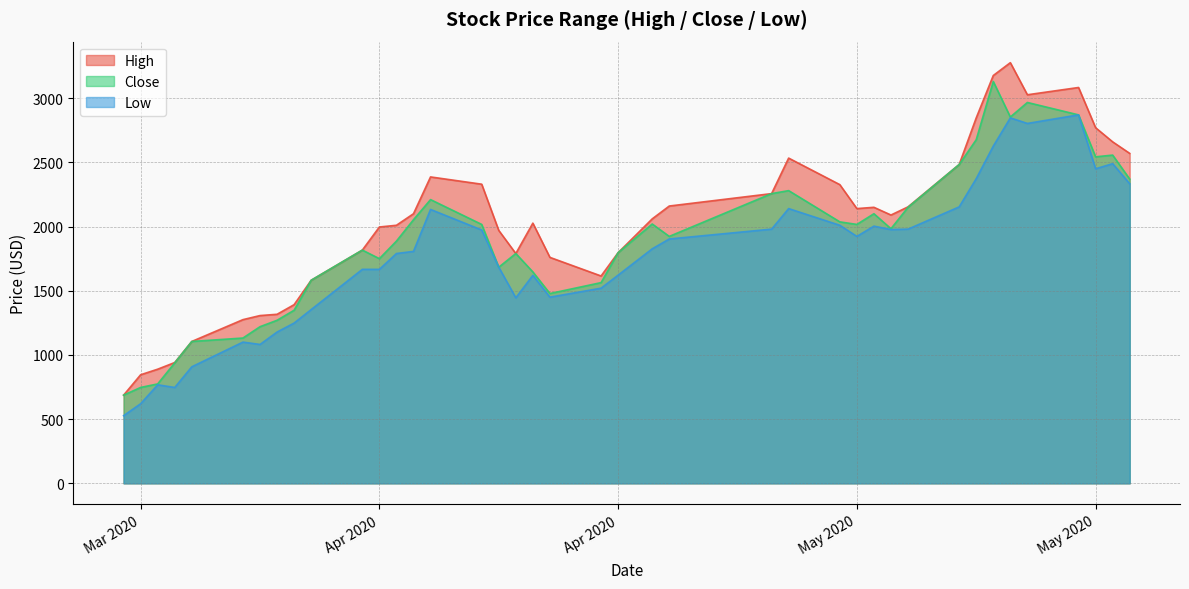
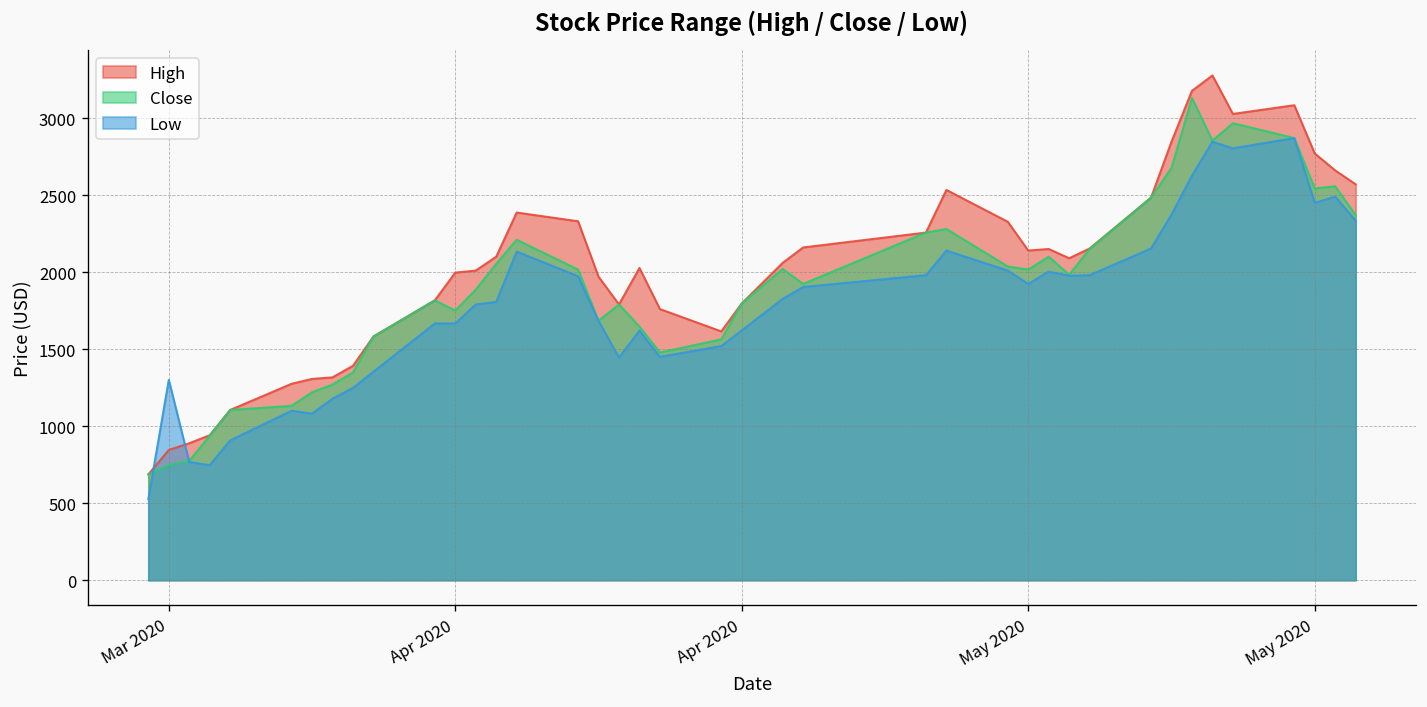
Low, Mar 2020: 620 -> 1300
